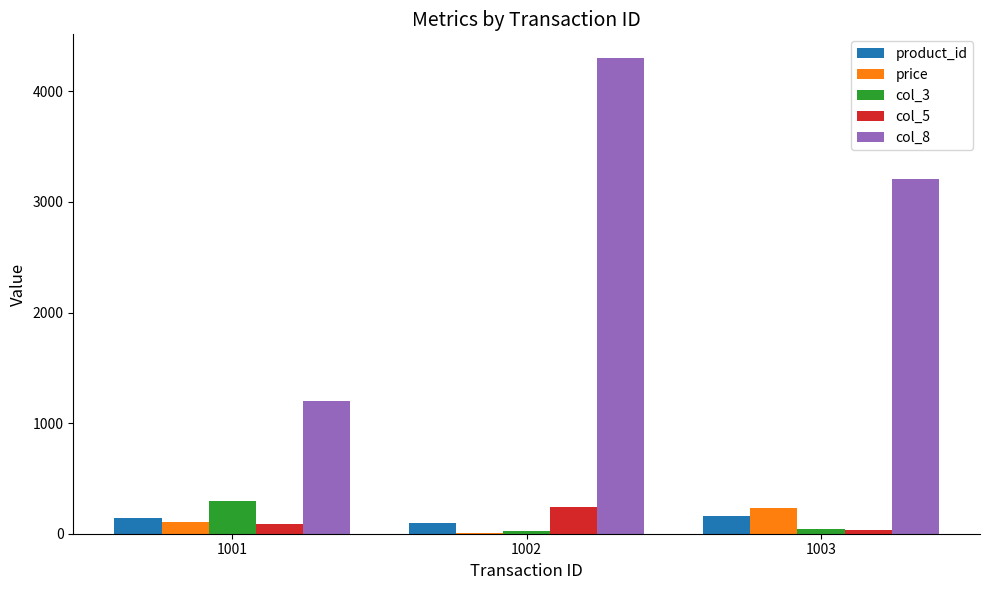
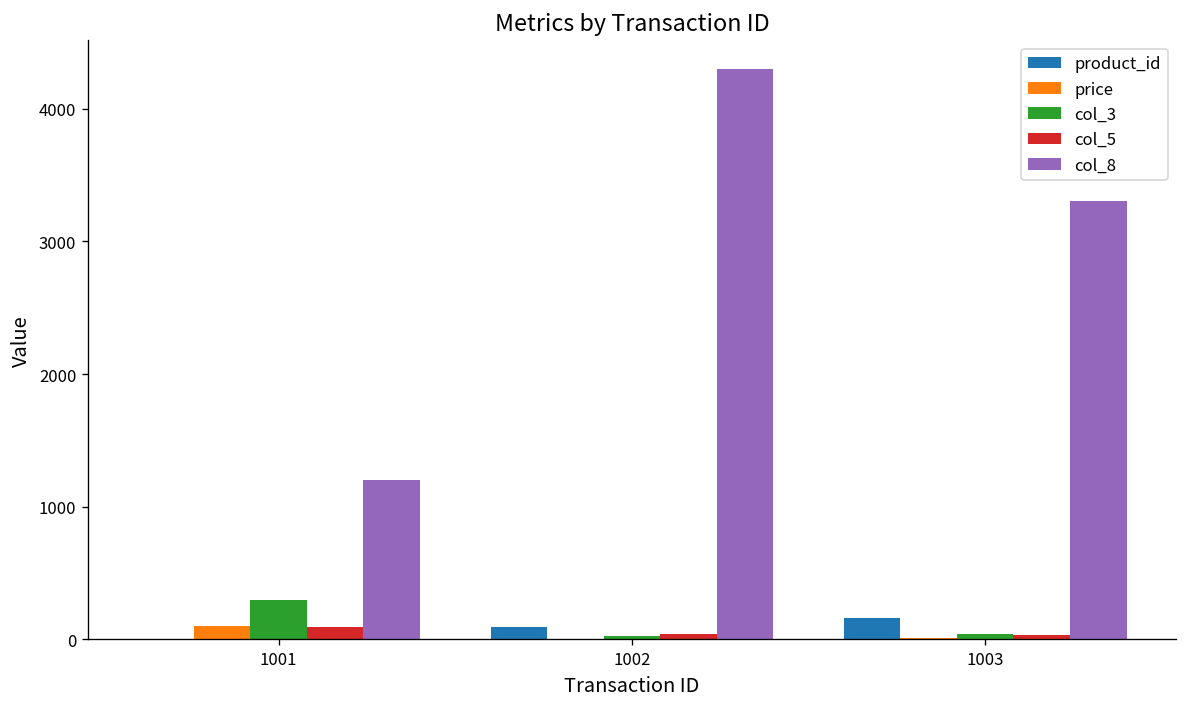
product_id, 1001: 140 -> 0
col_5, 1002: 240 -> 40
price, 1003: 230 -> 10
col_8, 1003: 3200 -> 3300
